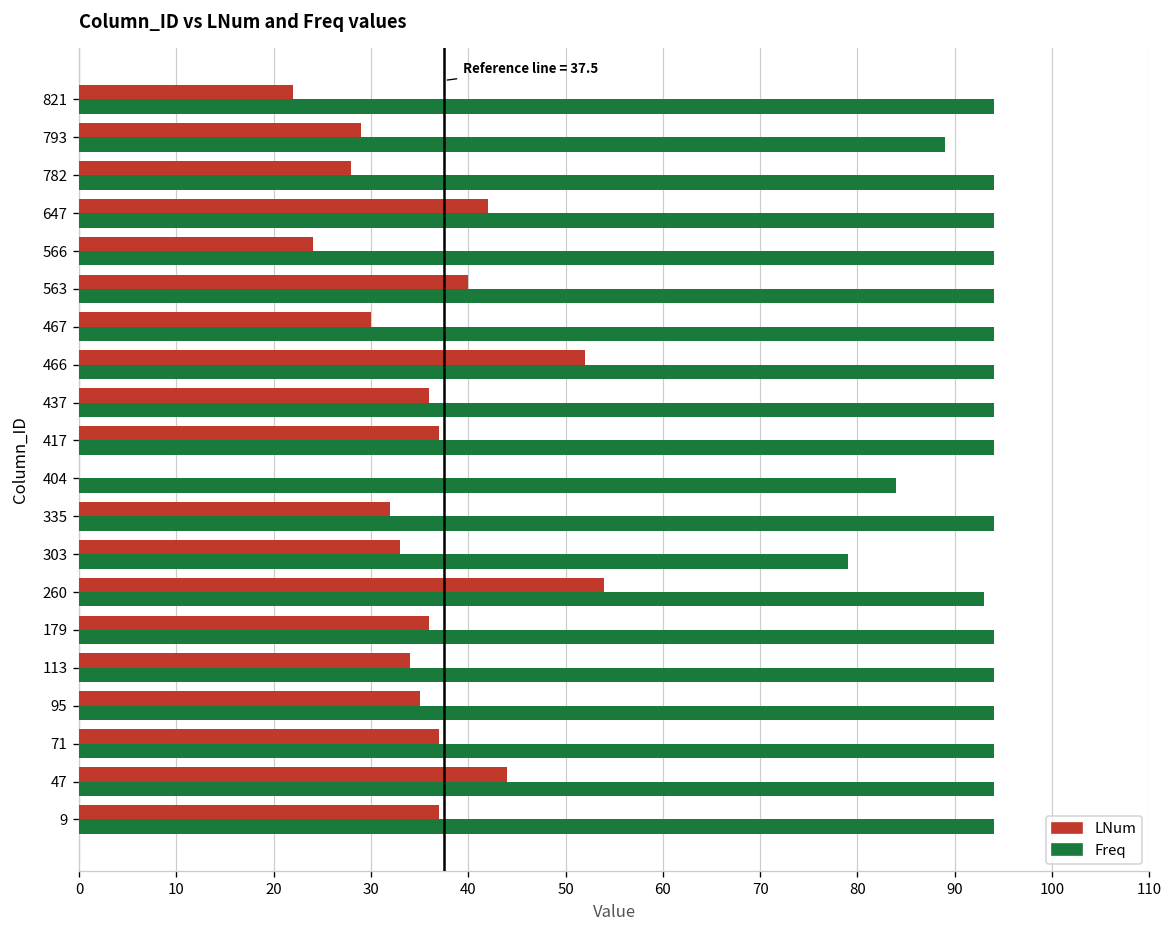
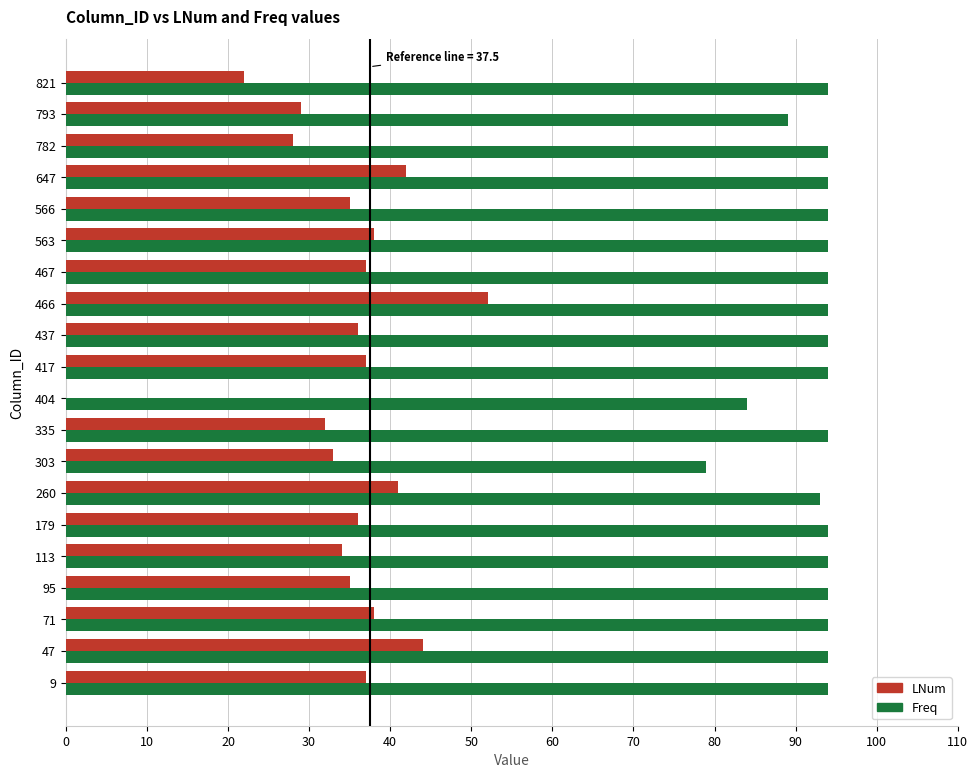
LNum, 566: 24 -> 35
LNum, 563: 40 -> 38
LNum, 467: 30 -> 37
LNum, 260: 54 -> 41
LNum, 71: 37 -> 38
